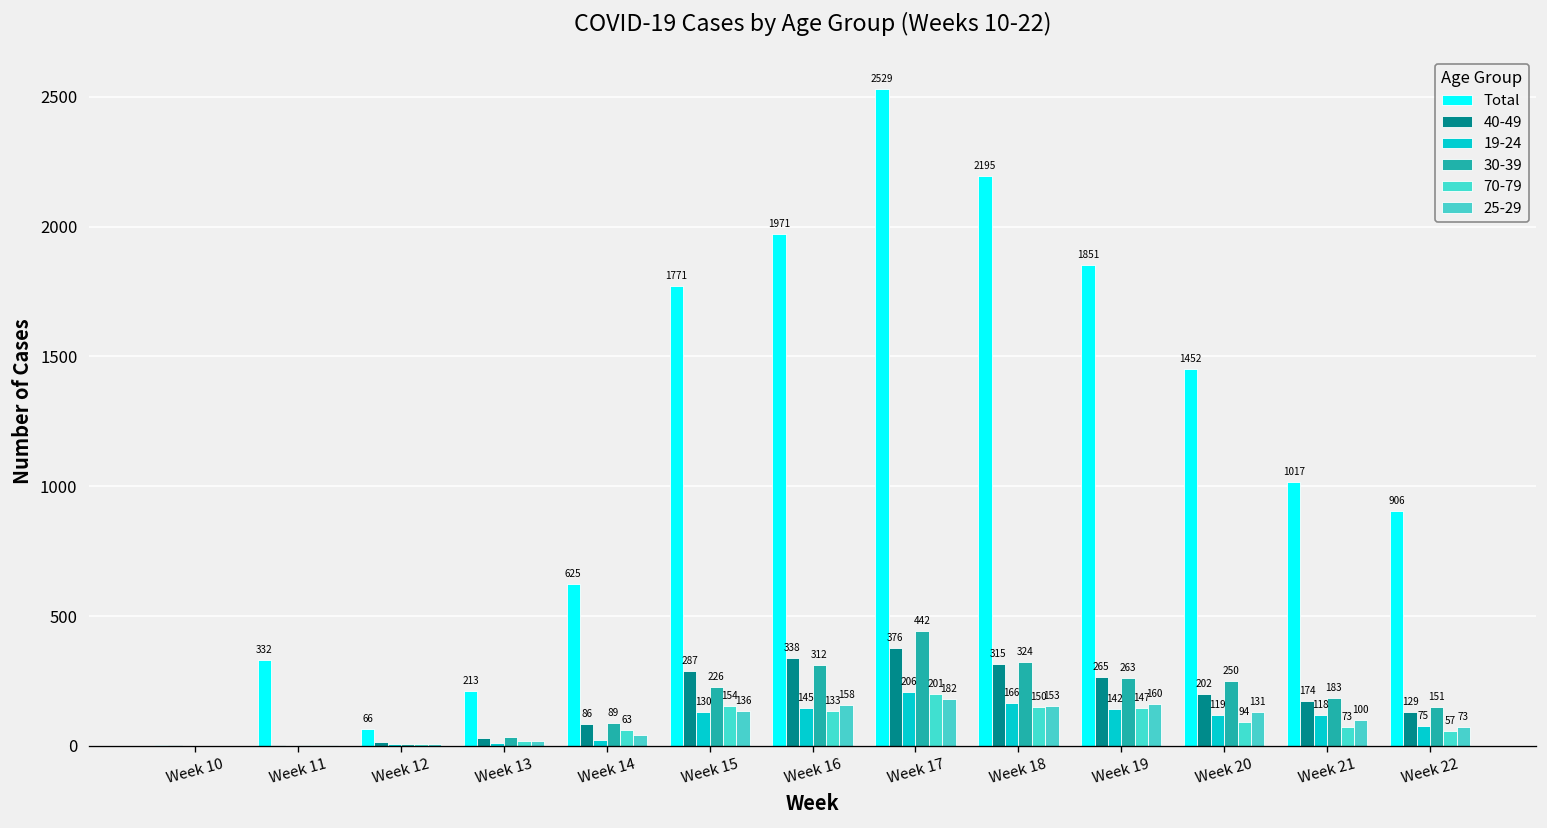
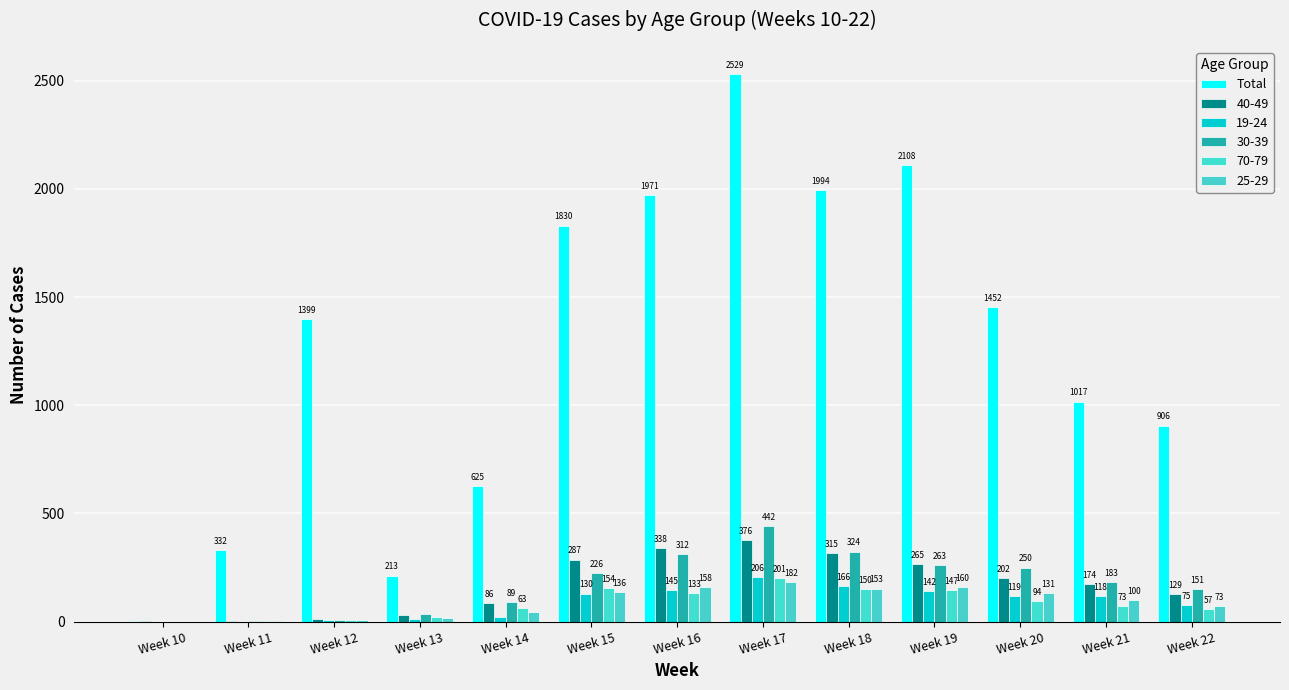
Total, Week 12: 66 -> 1399
Total, Week 15: 1771 -> 1830
Total, Week 18: 2195 -> 1994
Total, Week 19: 1851 -> 2108
